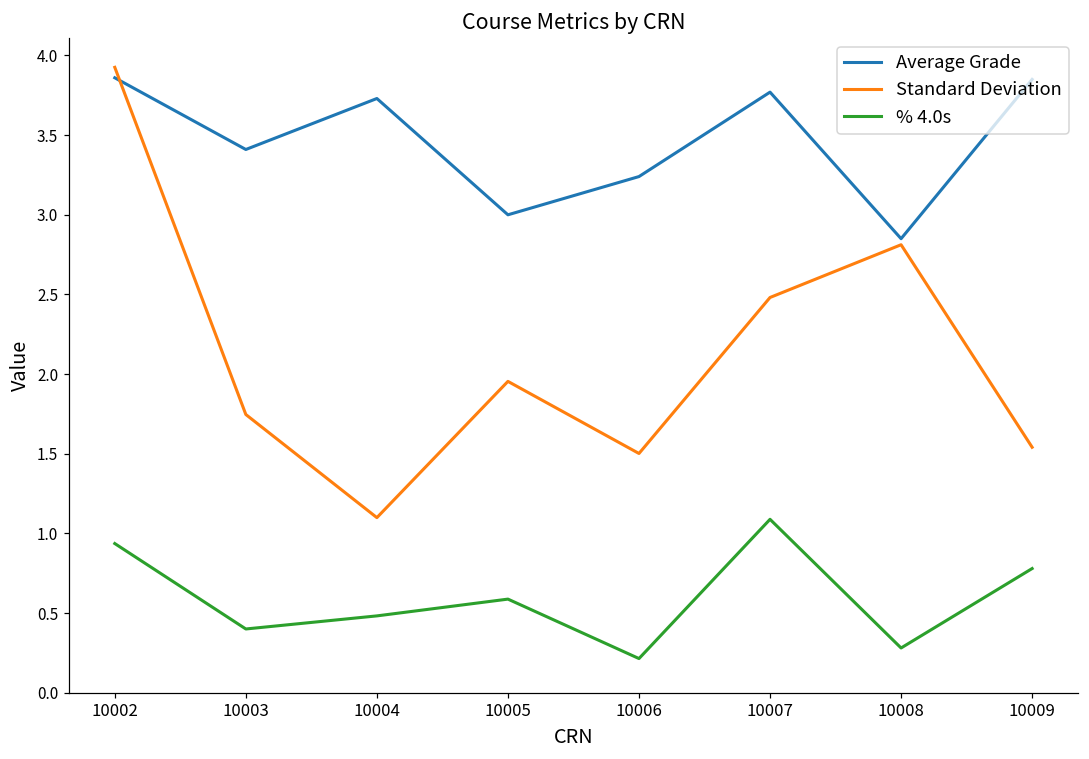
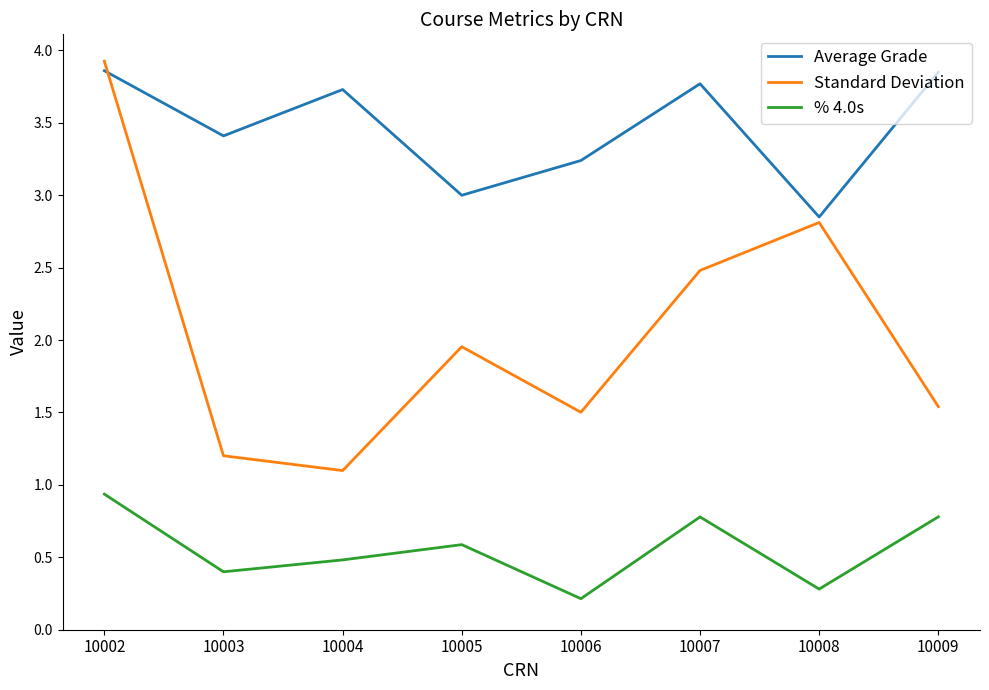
Standard Deviation, 10003: 1.75 -> 1.20
% 4.0s, 10007: 1.09 -> 0.78
